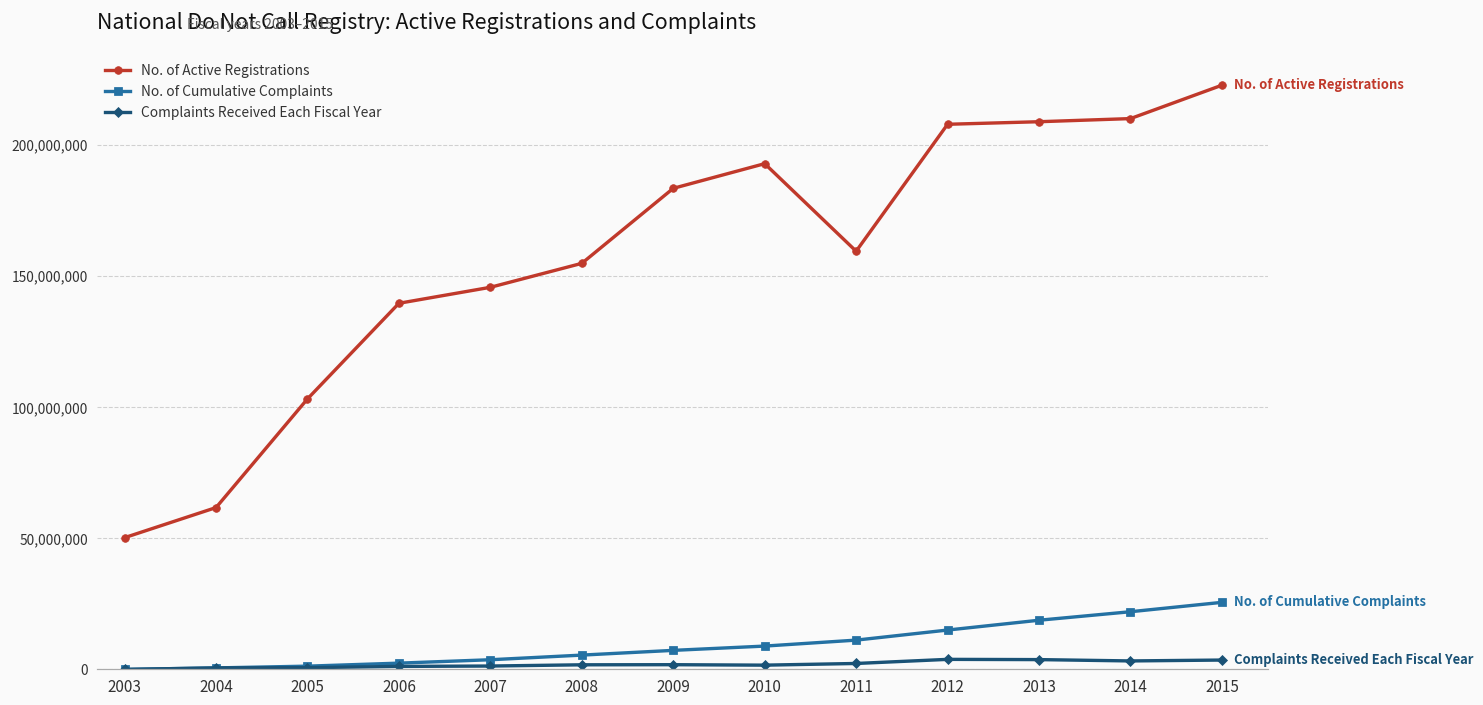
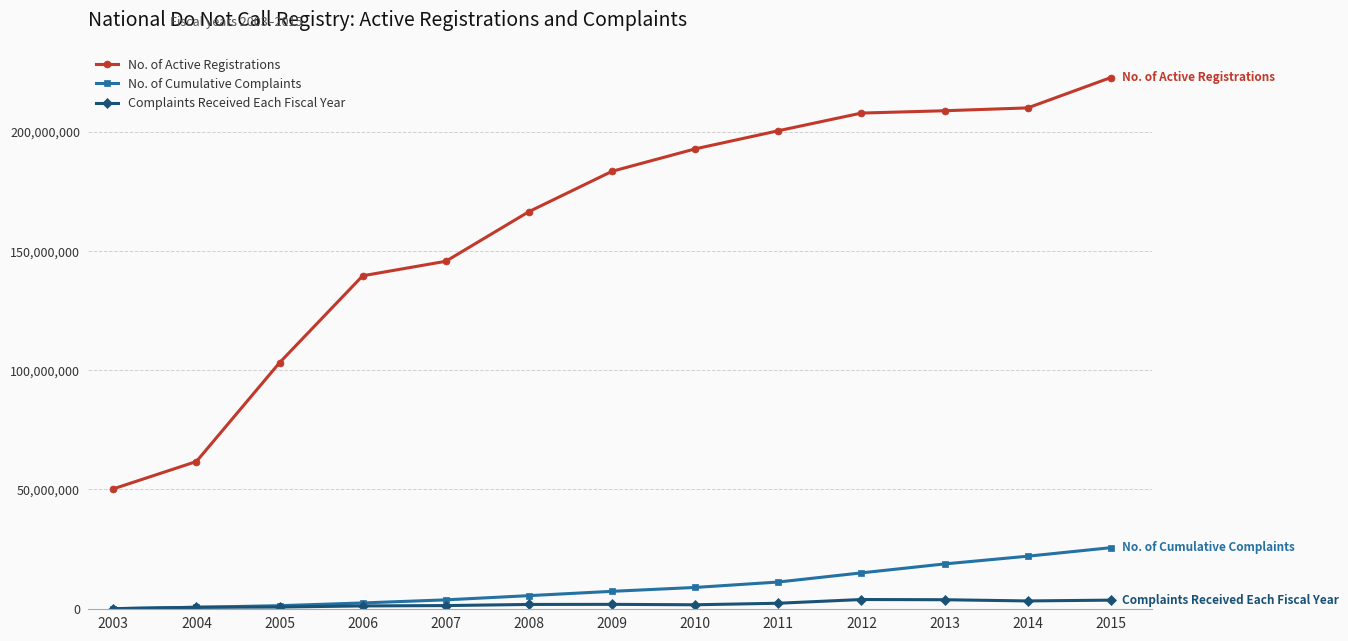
No. of Active Registrations, 2008: 155,000,000 -> 167,000,000
No. of Active Registrations, 2011: 160,000,000 -> 201,000,000
